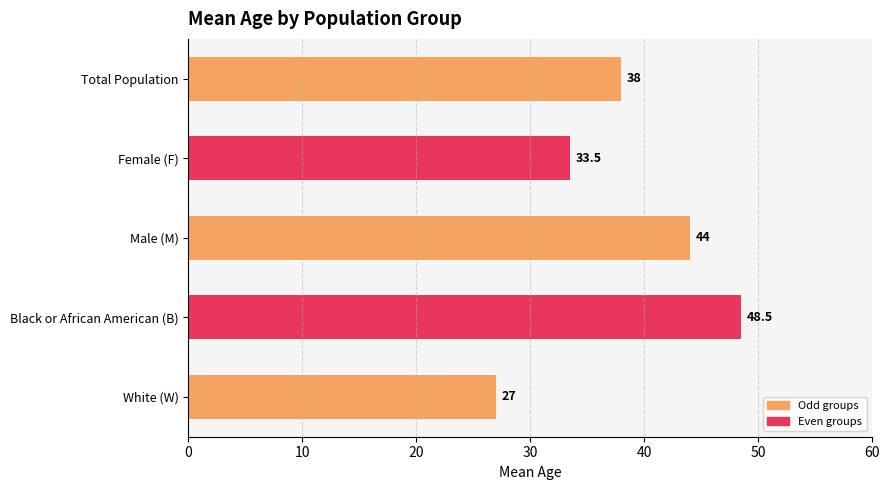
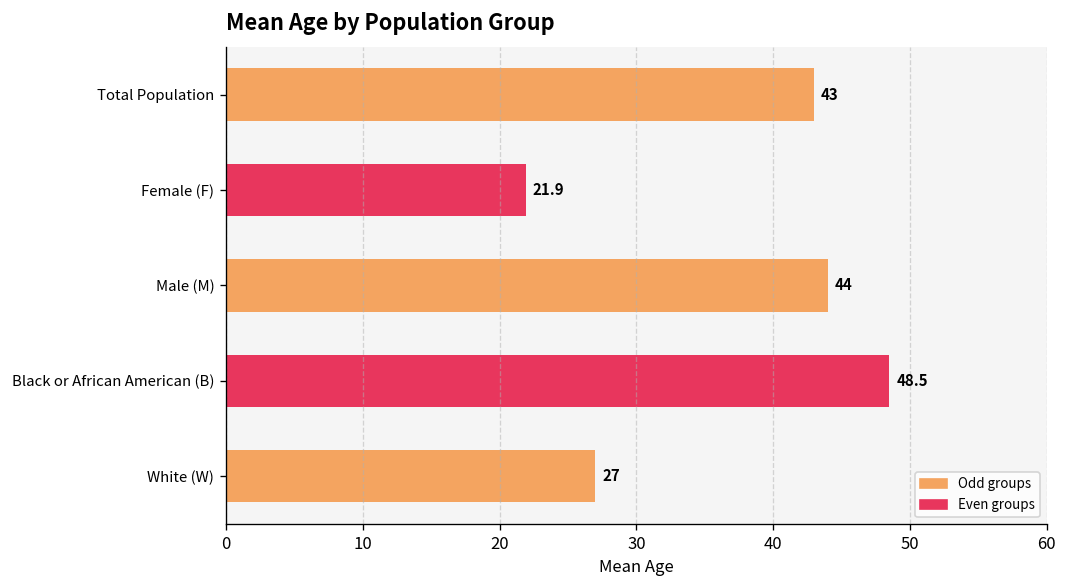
Total Population: 38 -> 43
Female (F): 33.5 -> 21.9
